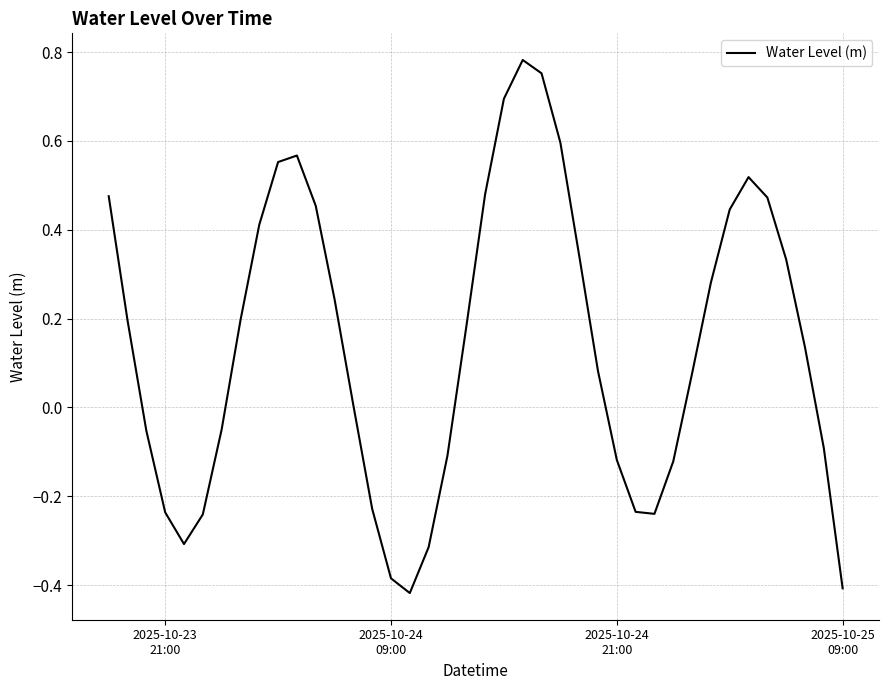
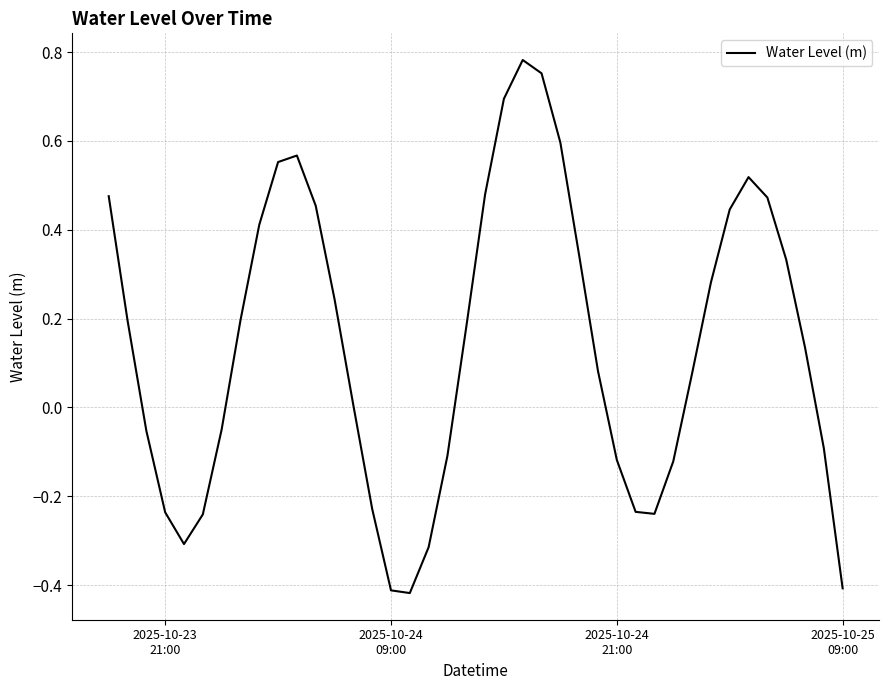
2025-10-24 09:00: -0.38 -> -0.41
